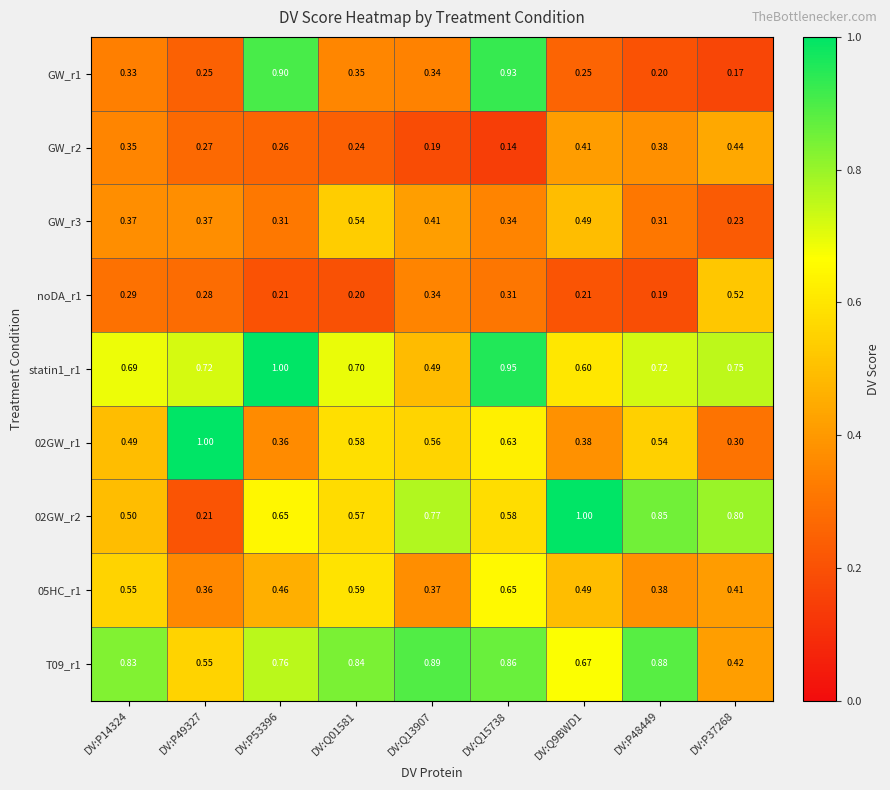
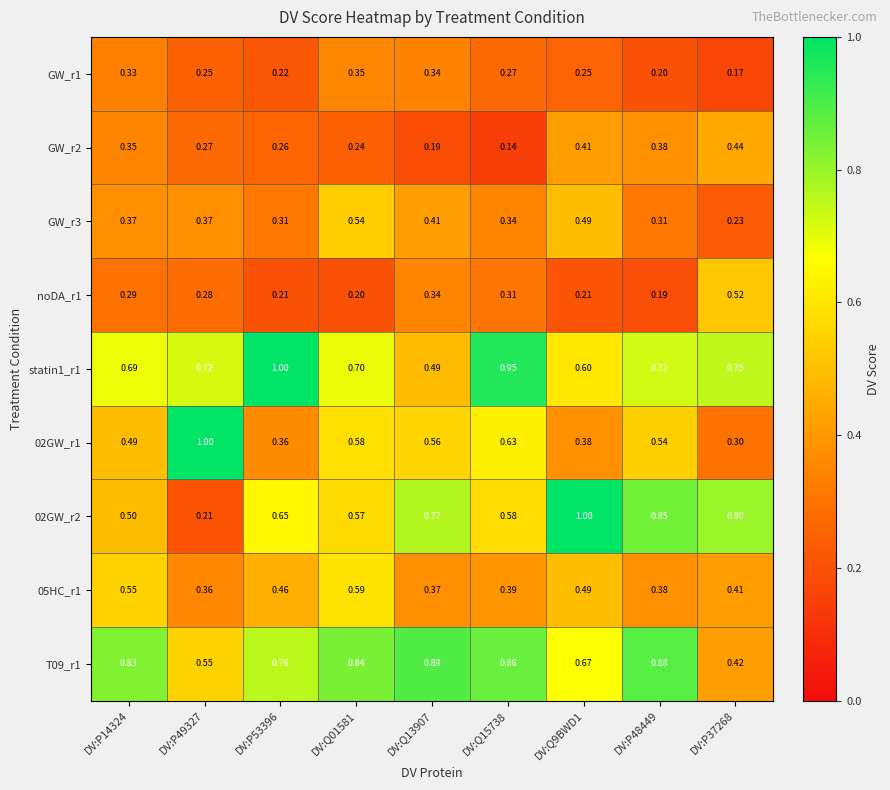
GW_r1, DV:P53396: 0.90 -> 0.22
GW_r1, DV:Q15738: 0.93 -> 0.27
05HC_r1, DV:Q15738: 0.65 -> 0.39
